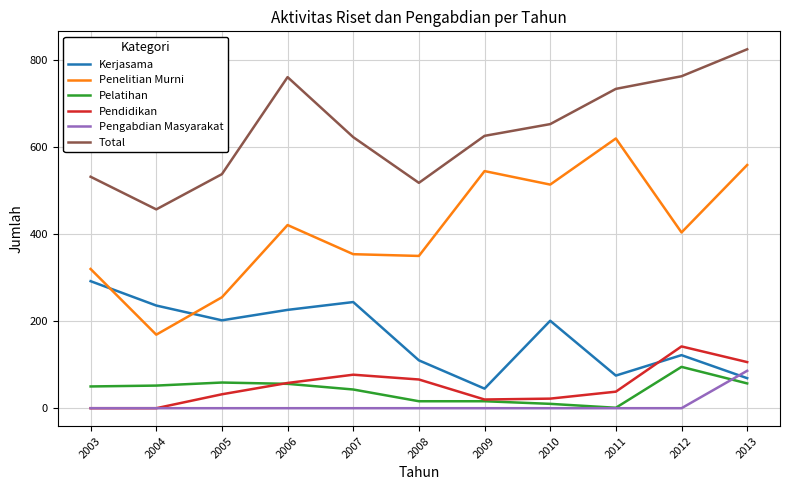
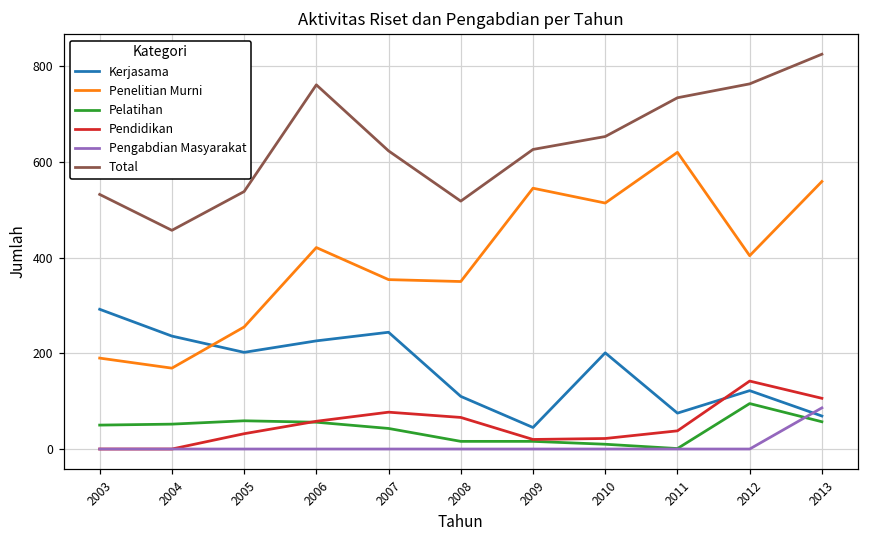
Penelitian Murni, 2003: 320 -> 190
